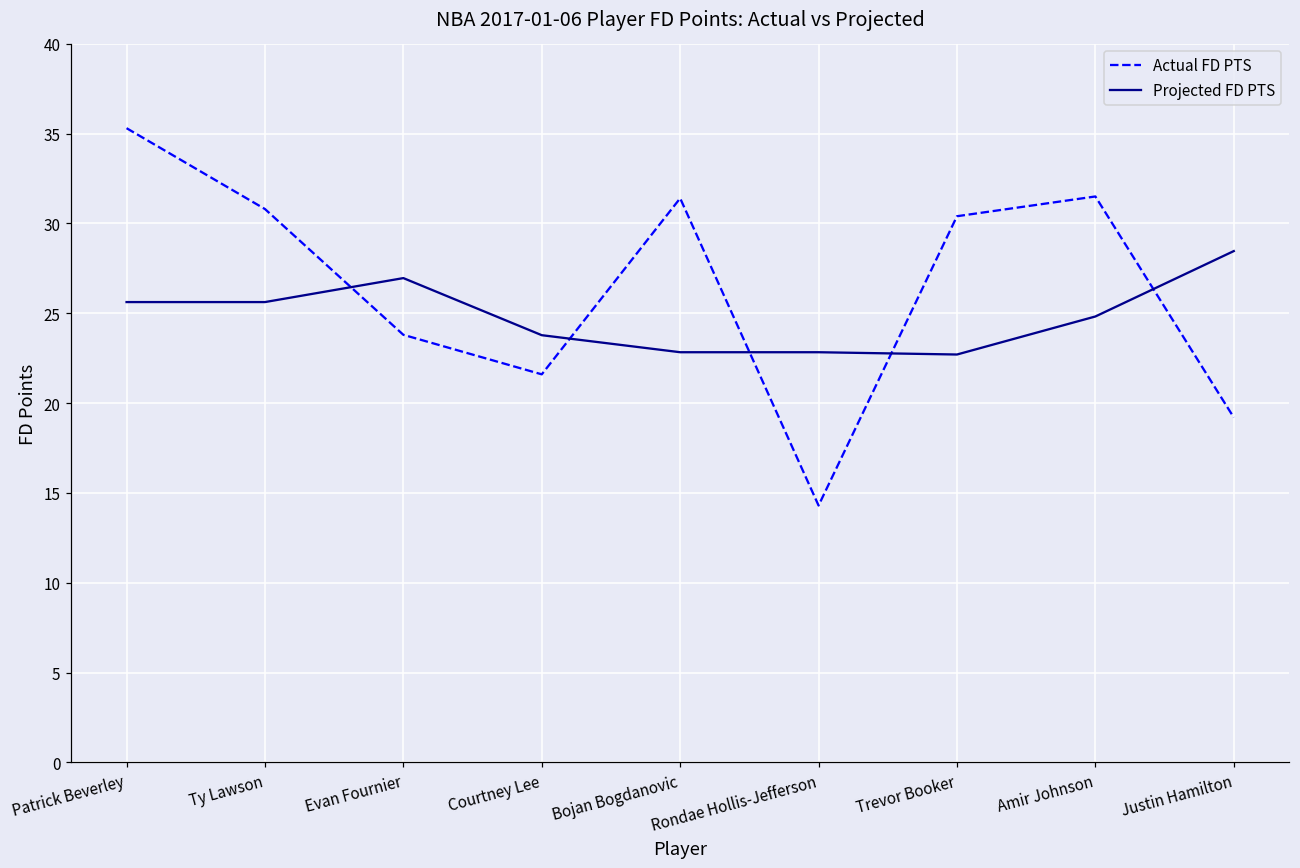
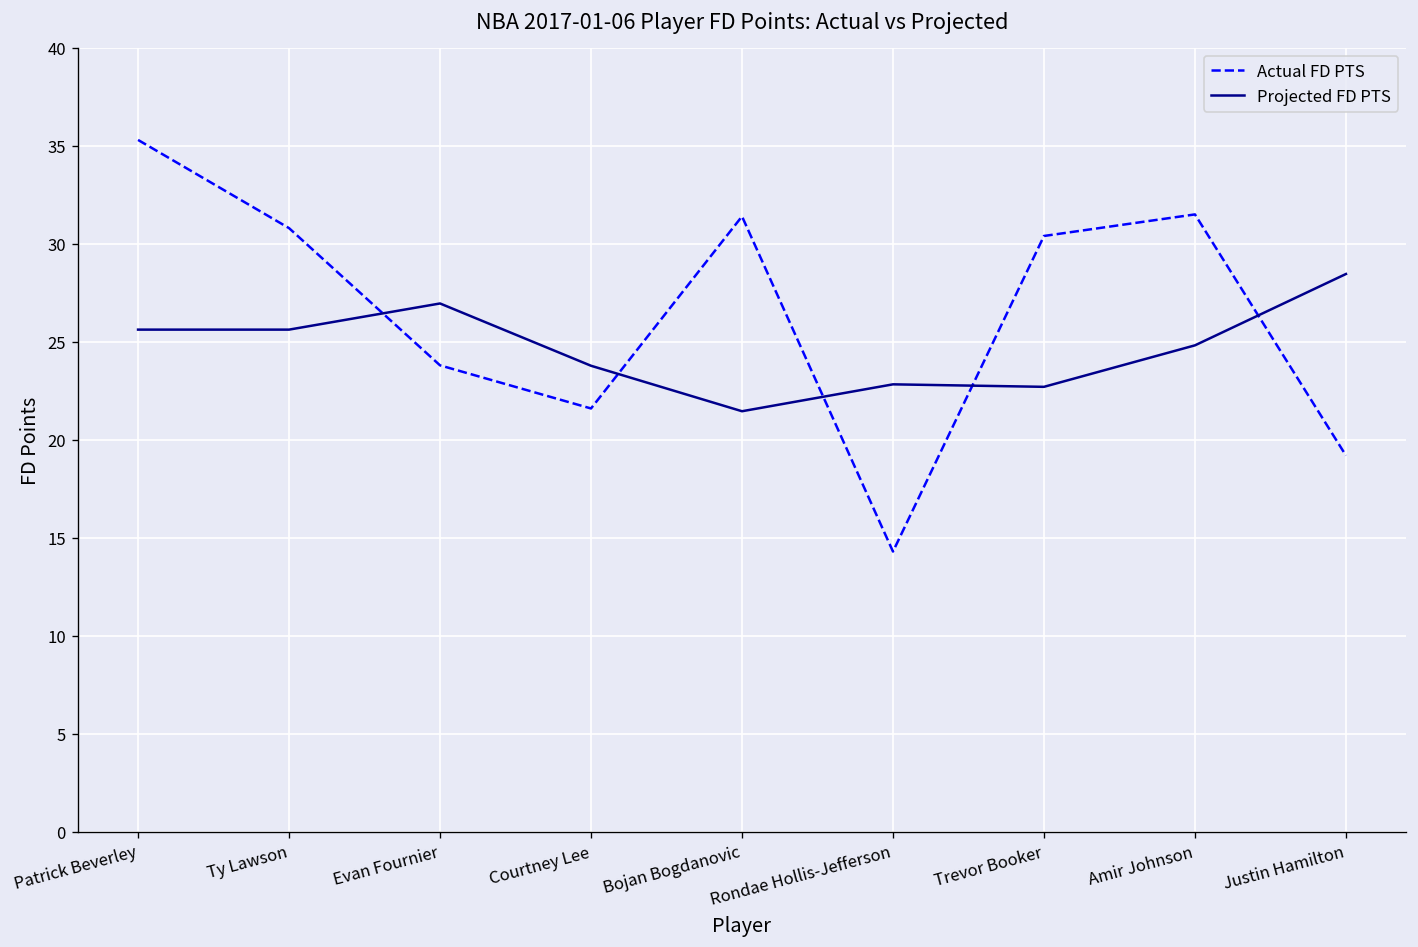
Projected FD PTS, Bojan Bogdanovic: 22.8 -> 21.5
